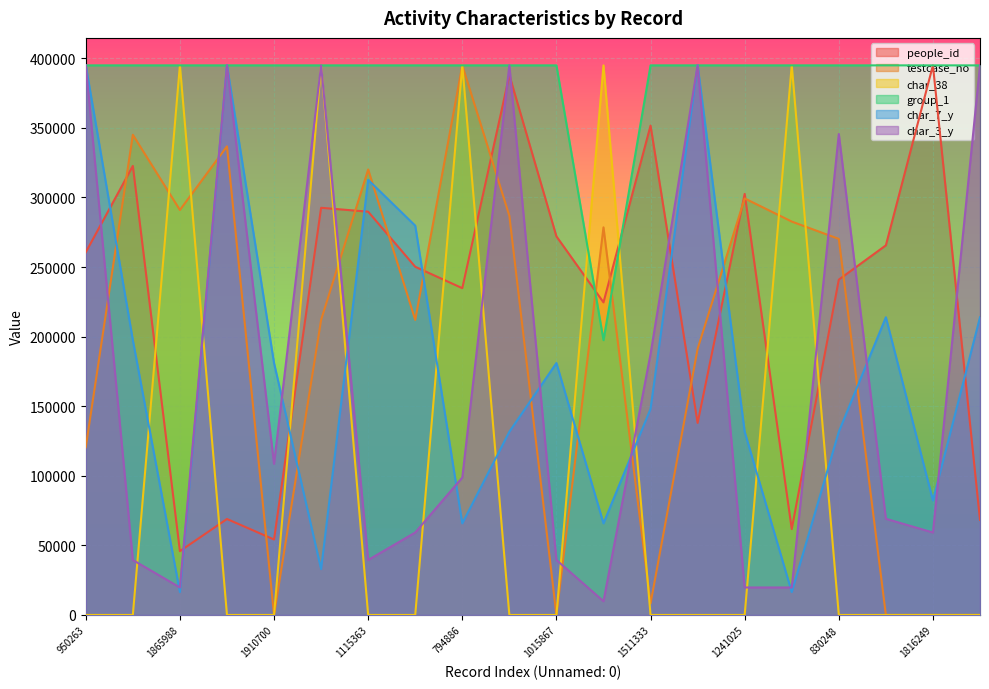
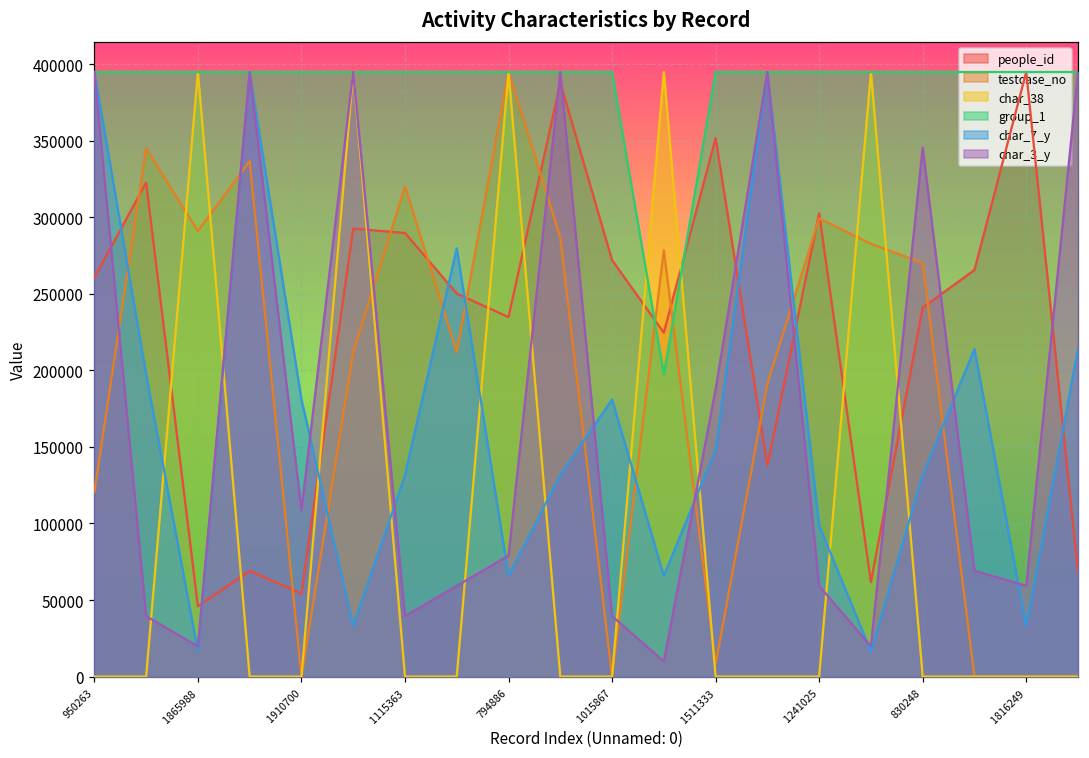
char_7_y, 1115363: 313000 -> 132000
char_3_y, 794886: 99000 -> 79000
char_7_y, 1241025: 132000 -> 99000
char_3_y, 1241025: 20000 -> 59000
char_7_y, 1816249: 82000 -> 33000
